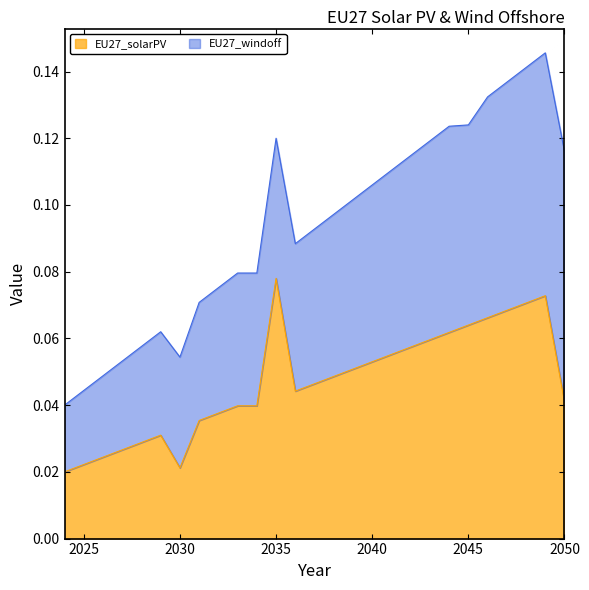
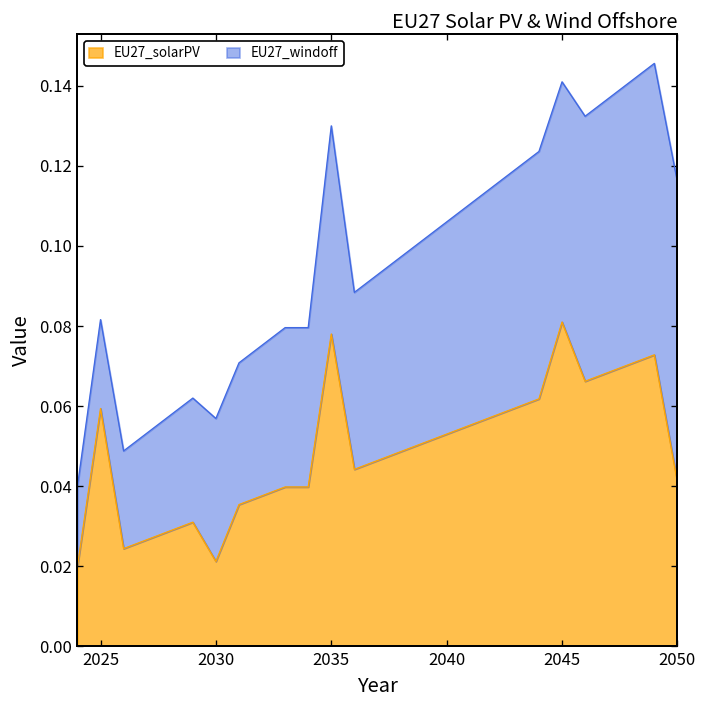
EU27_solarPV, 2025: 0.022 -> 0.059
EU27_windoff, 2030: 0.033 -> 0.036
EU27_windoff, 2035: 0.042 -> 0.052
EU27_solarPV, 2045: 0.064 -> 0.081
